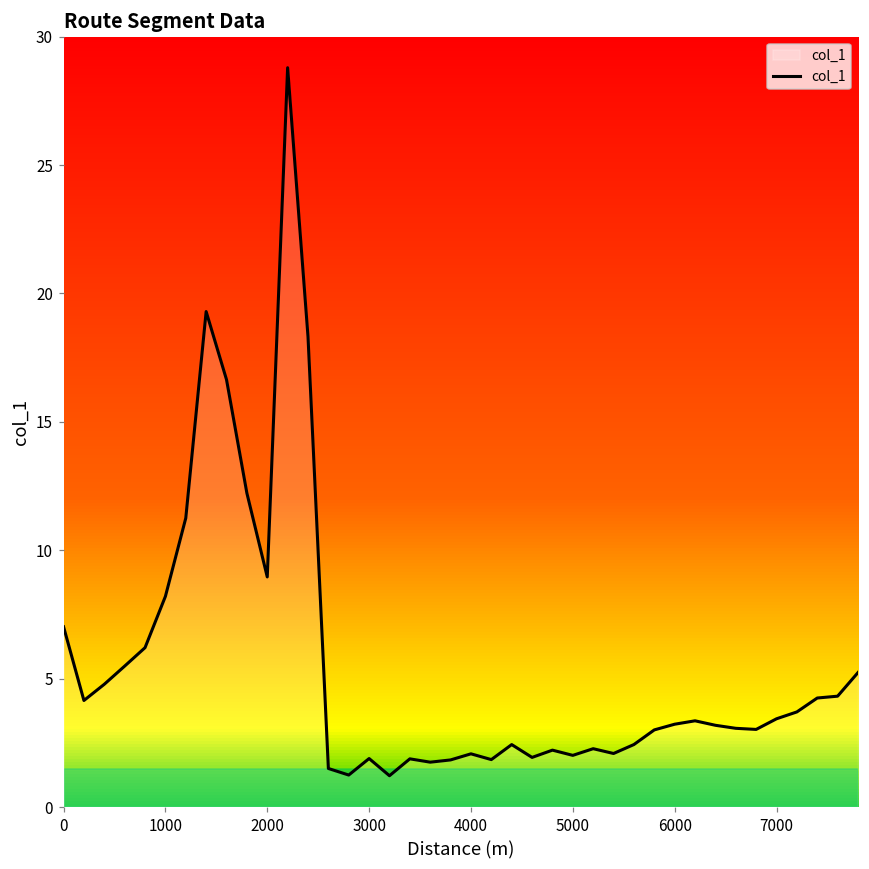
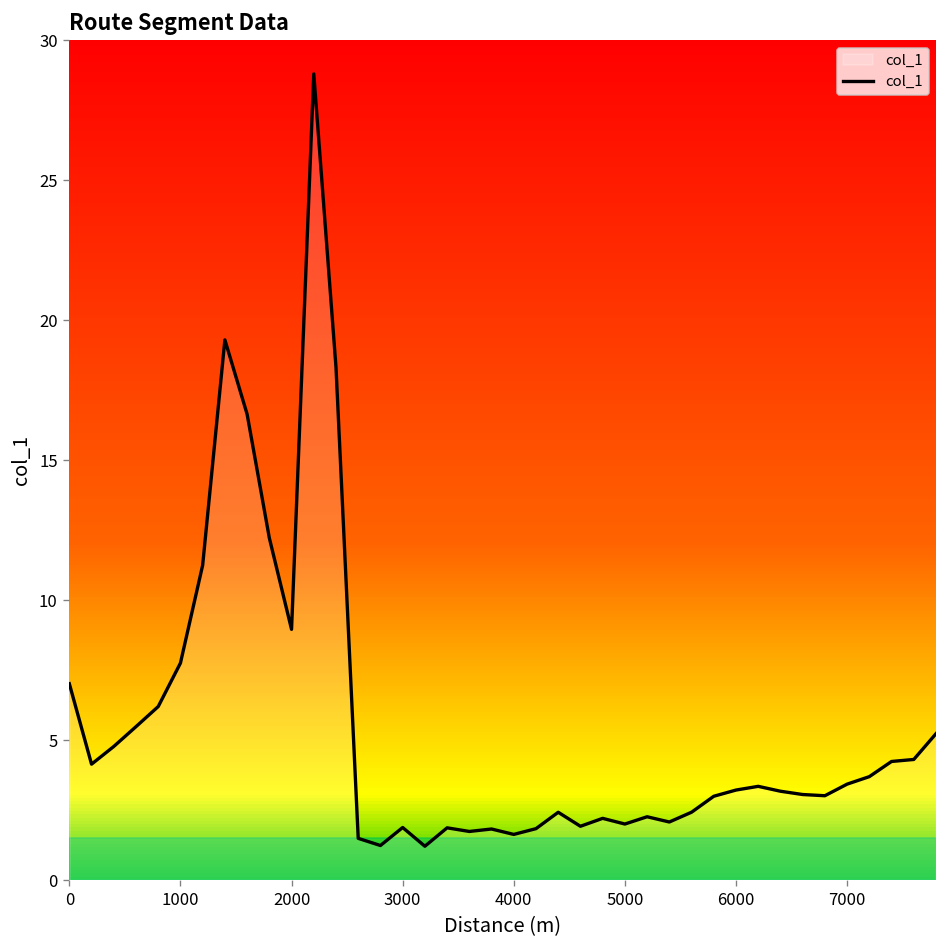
1000: 8.2 -> 7.8
4000: 2.1 -> 1.6
